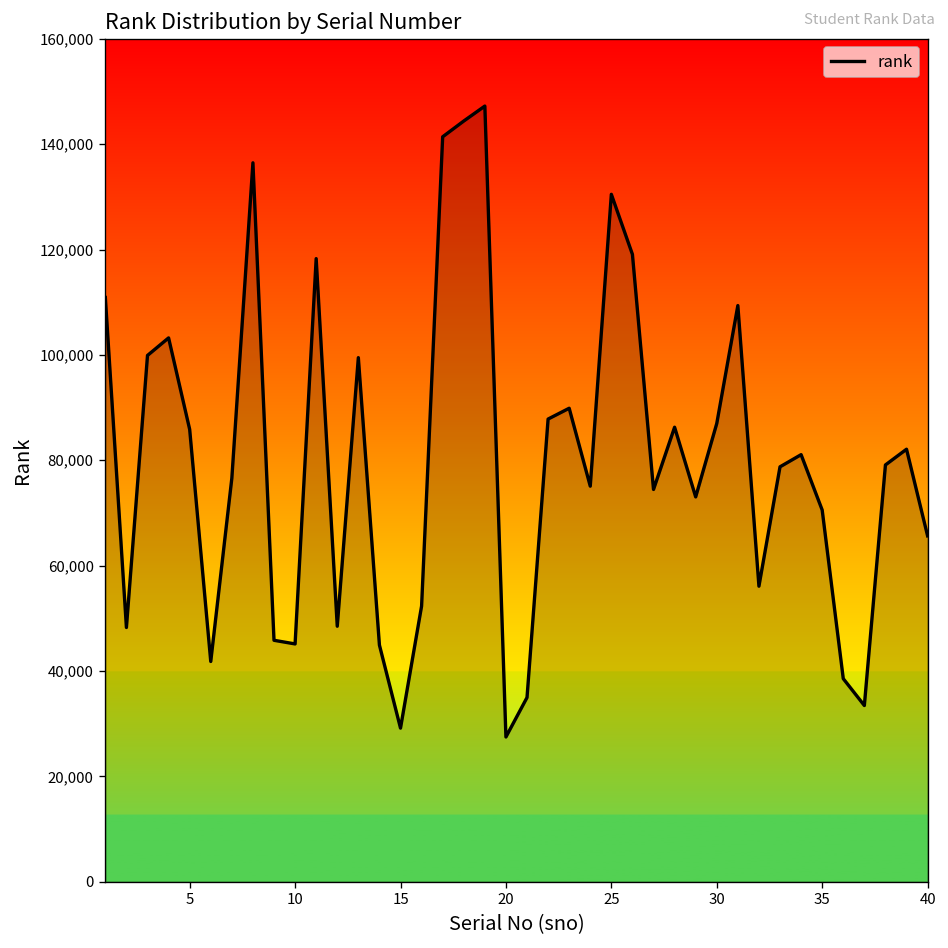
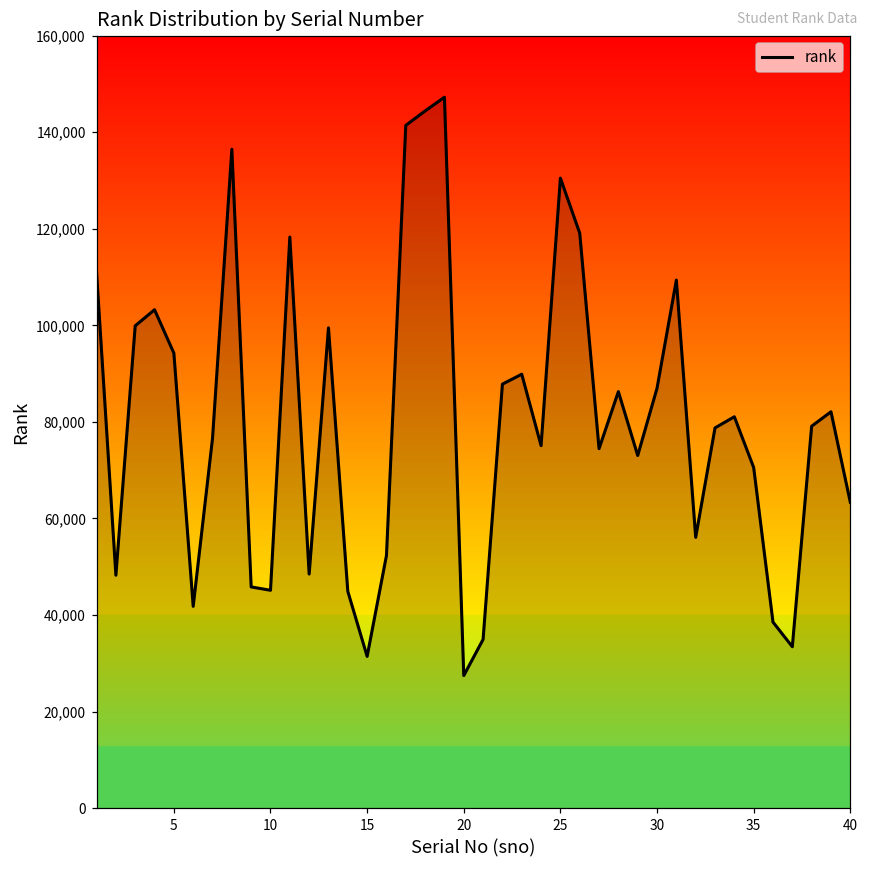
5: 86,000 -> 94,000
15: 29,000 -> 31,000
40: 66,000 -> 63,000
